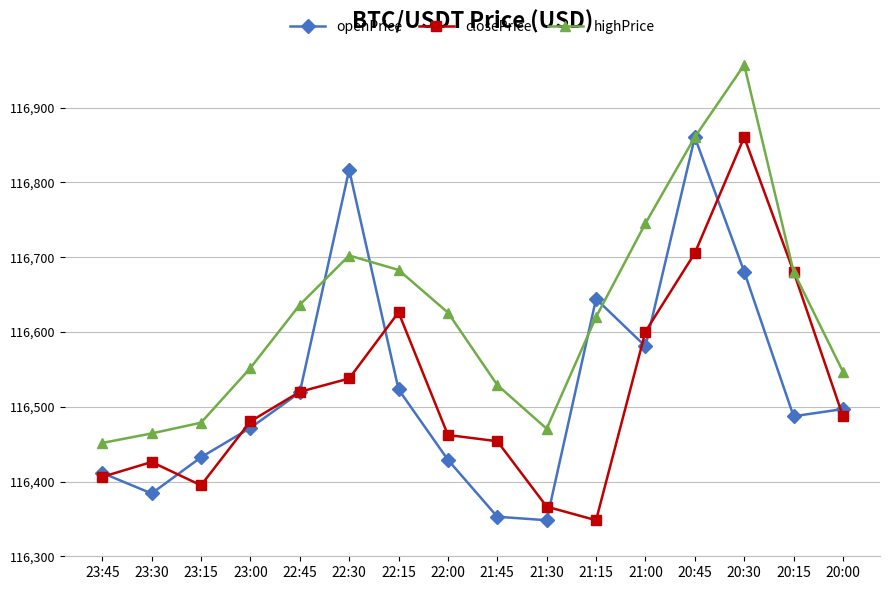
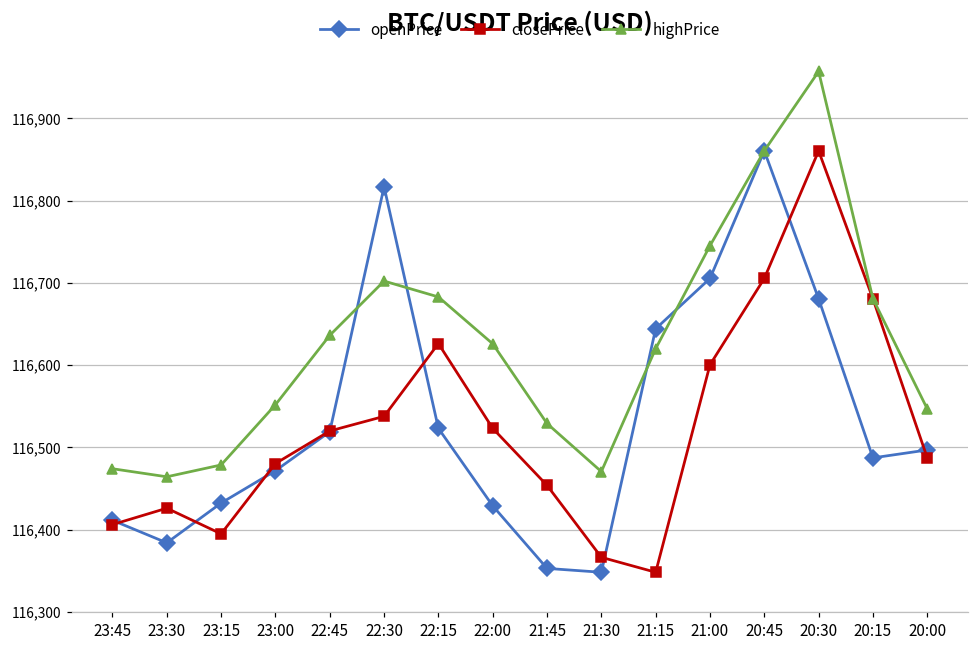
highPrice, 23:45: 116,450 -> 116,470
closePrice, 22:00: 116,460 -> 116,520
openPrice, 21:00: 116,580 -> 116,710
